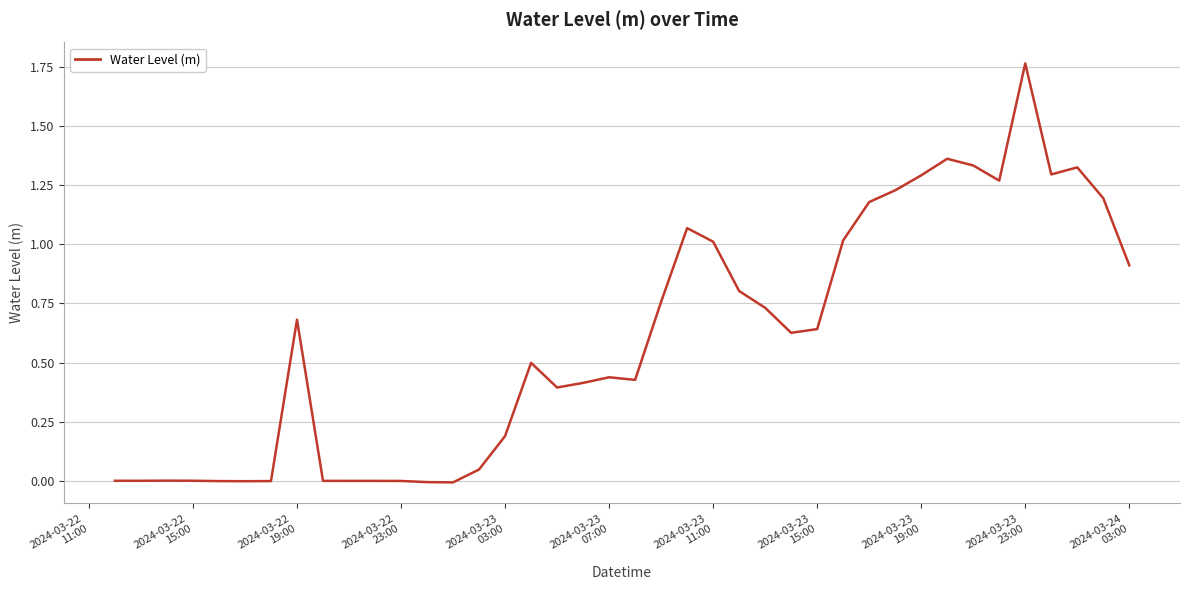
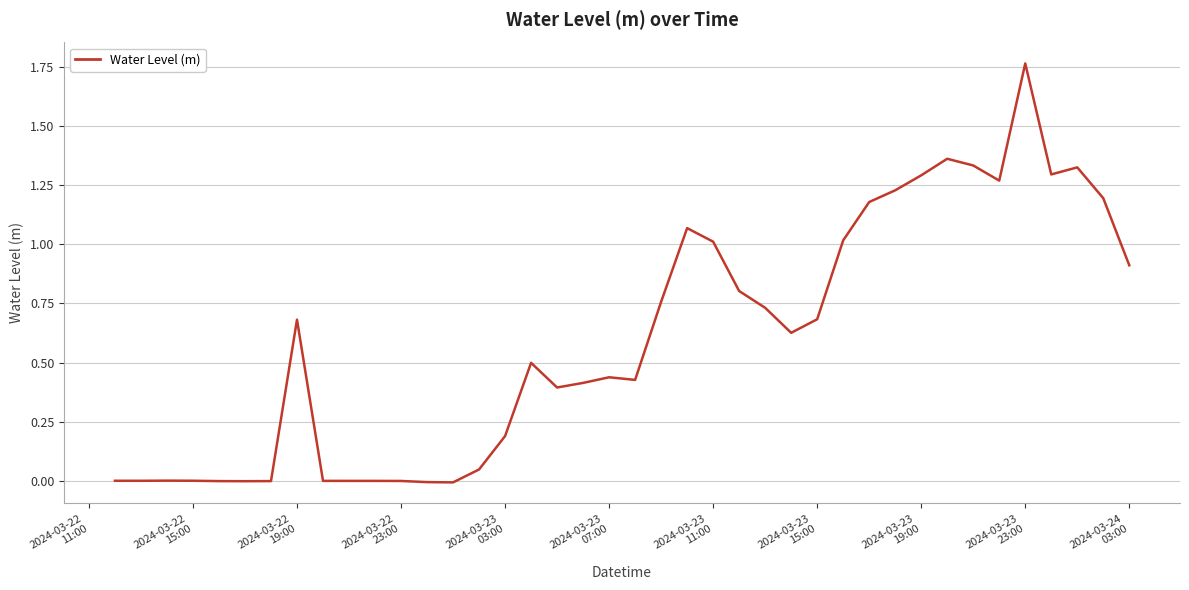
2024-03-23 15:00: 0.64 -> 0.68
